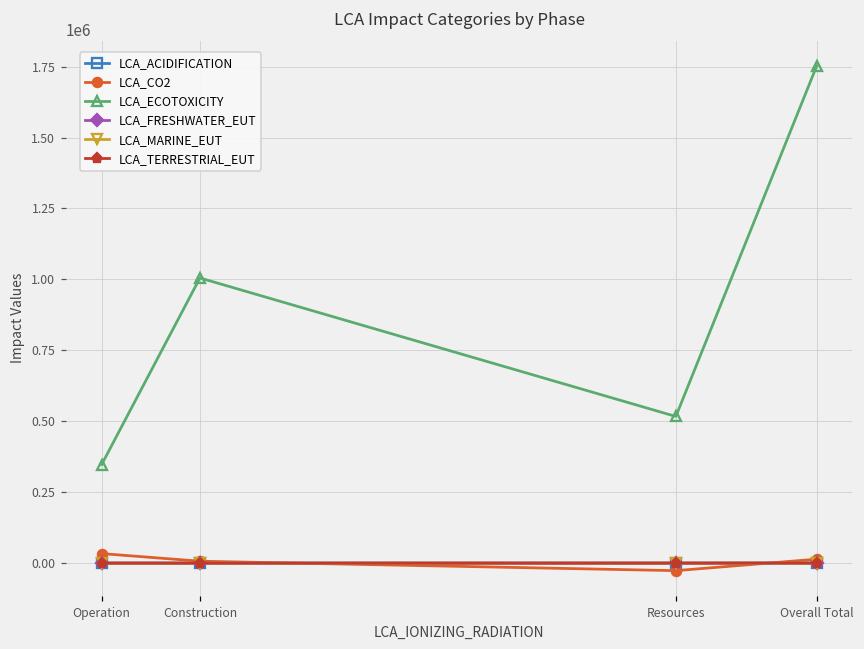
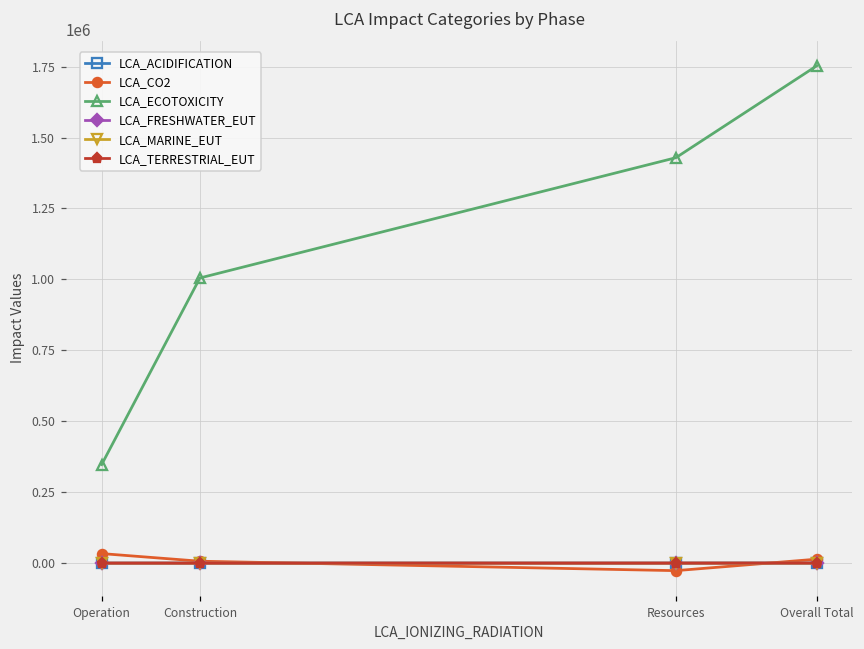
LCA_ECOTOXICITY, Resources: 520000 -> 1430000
